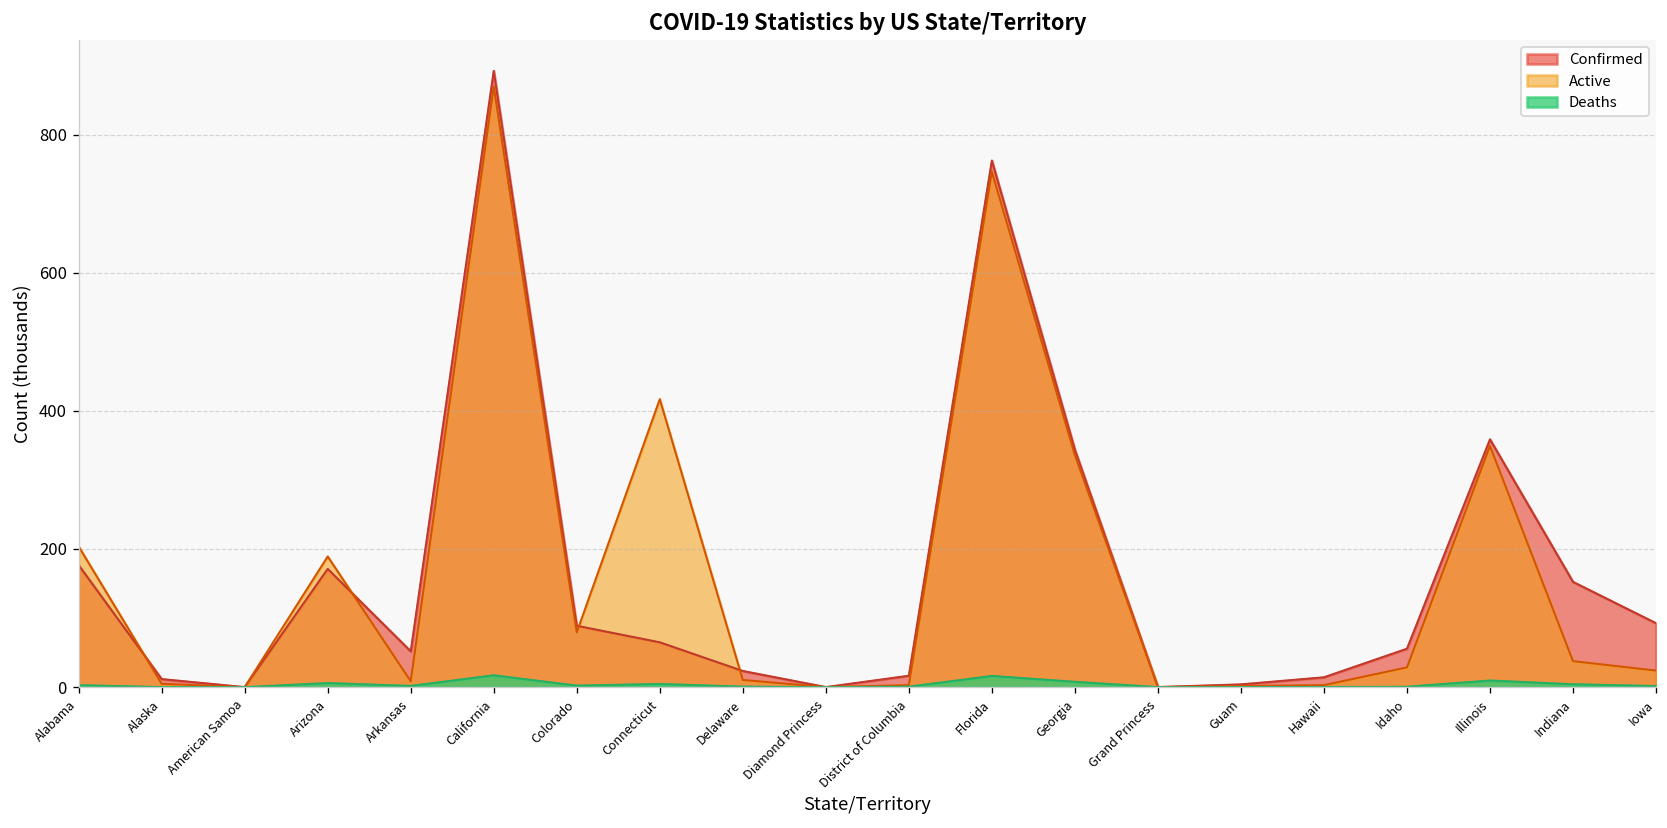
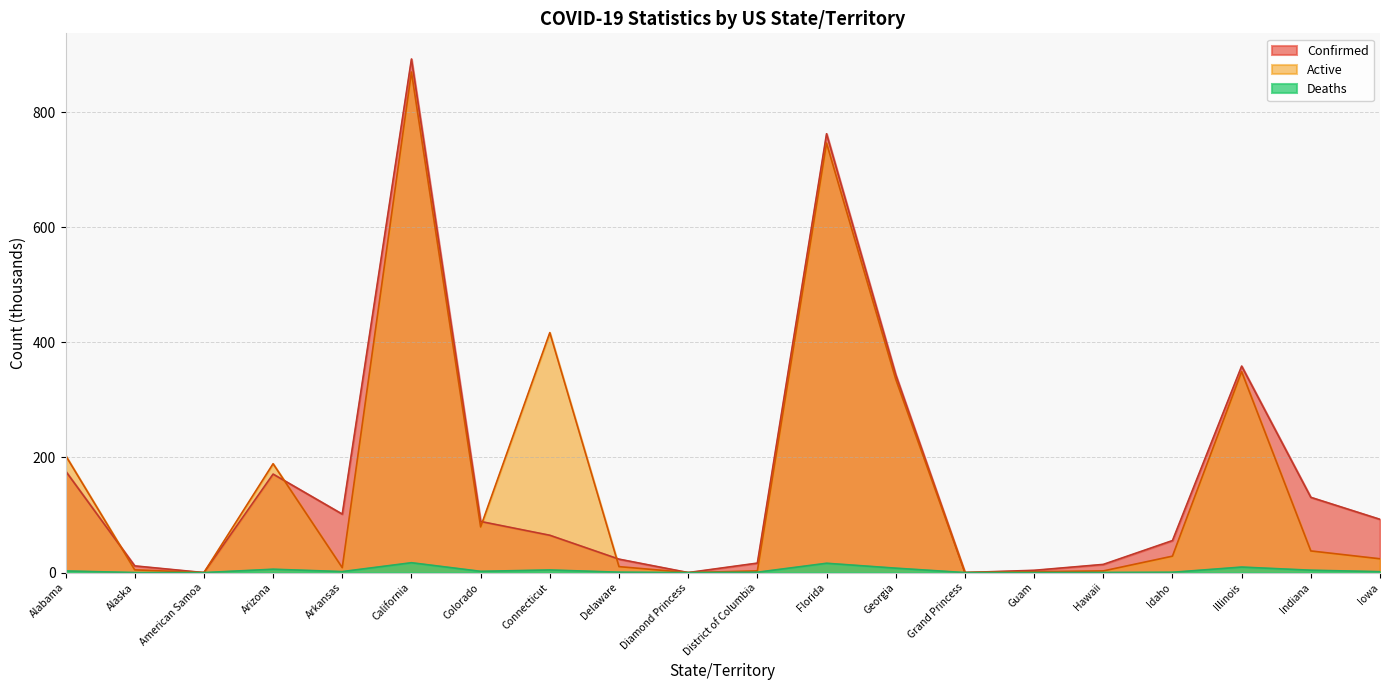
Confirmed, Arkansas: 50 -> 100
Confirmed, Indiana: 150 -> 130
